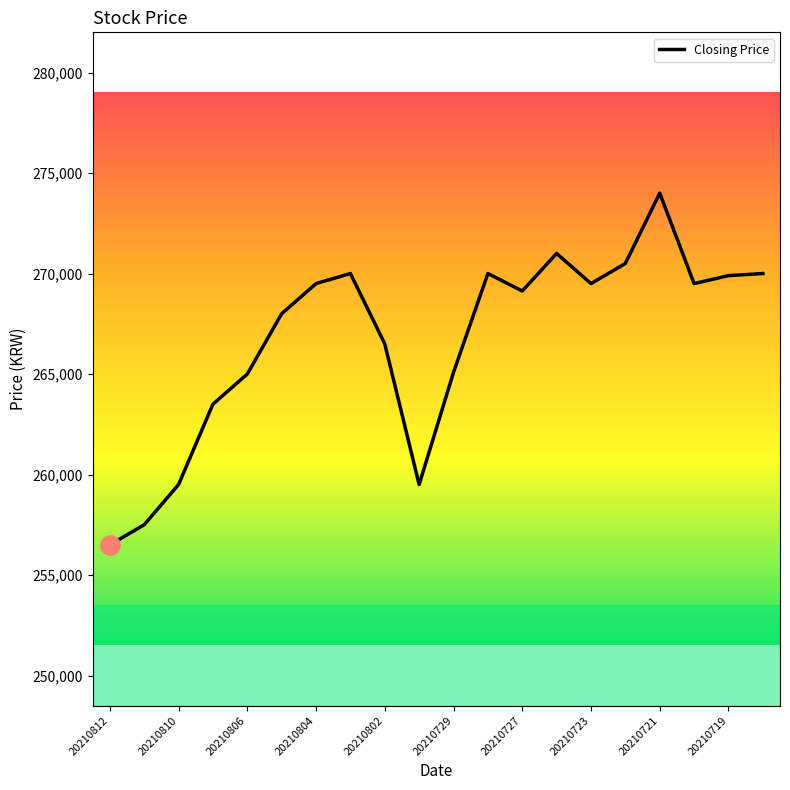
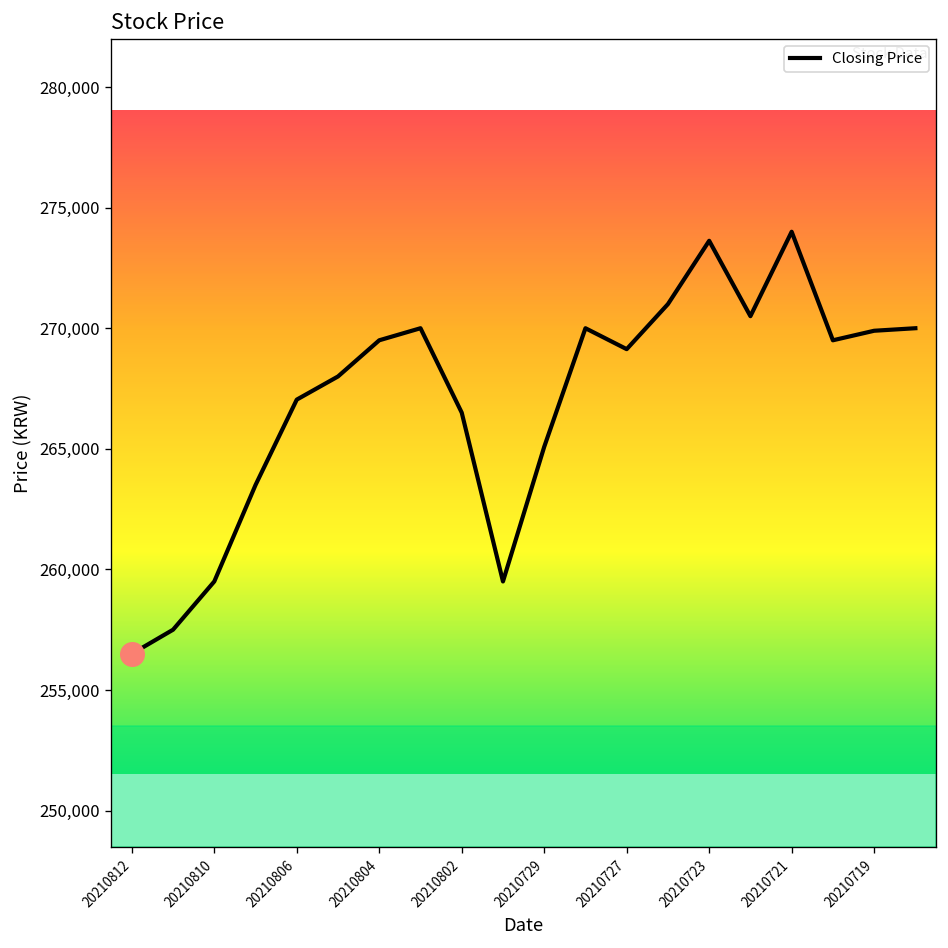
Closing Price, 20210806: 265,000 -> 267,000
Closing Price, 20210723: 269,500 -> 273,600
